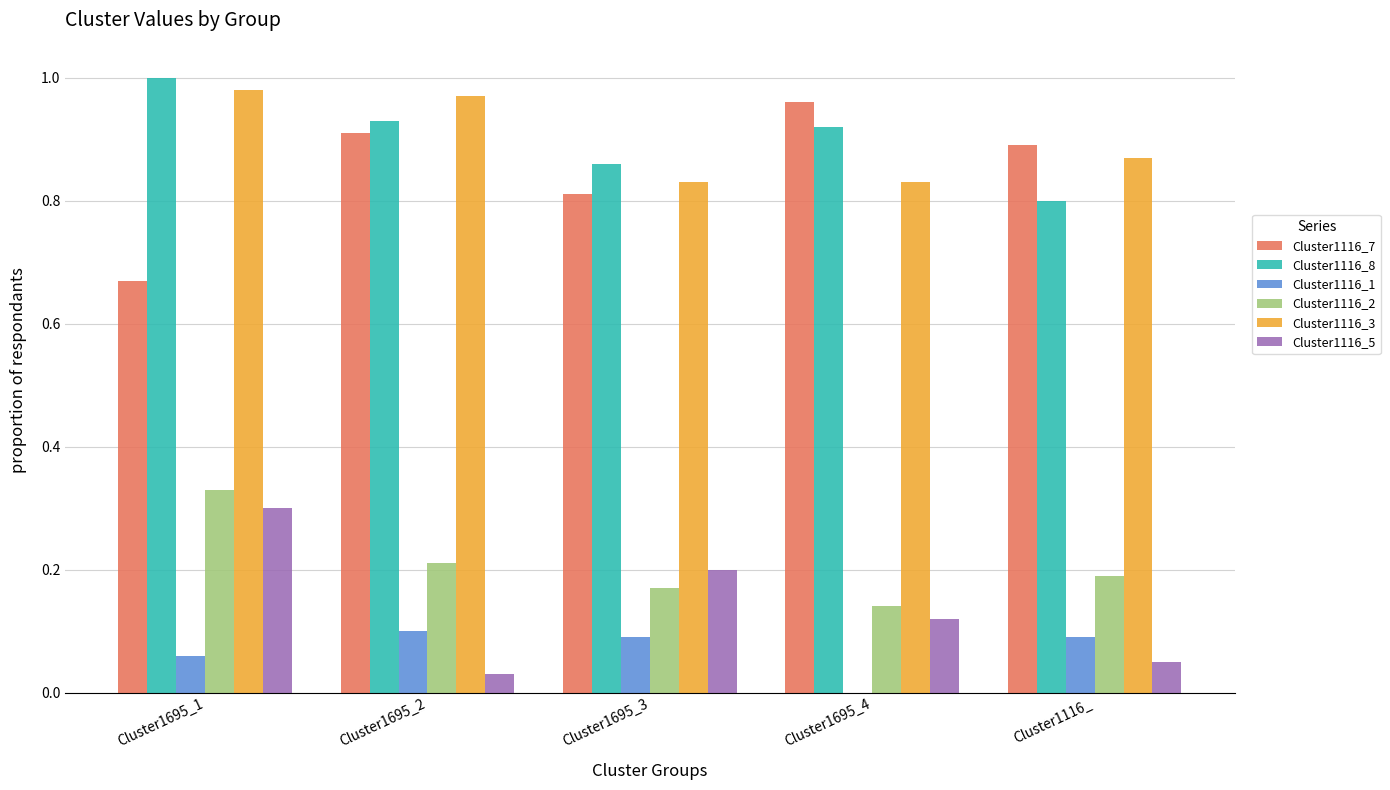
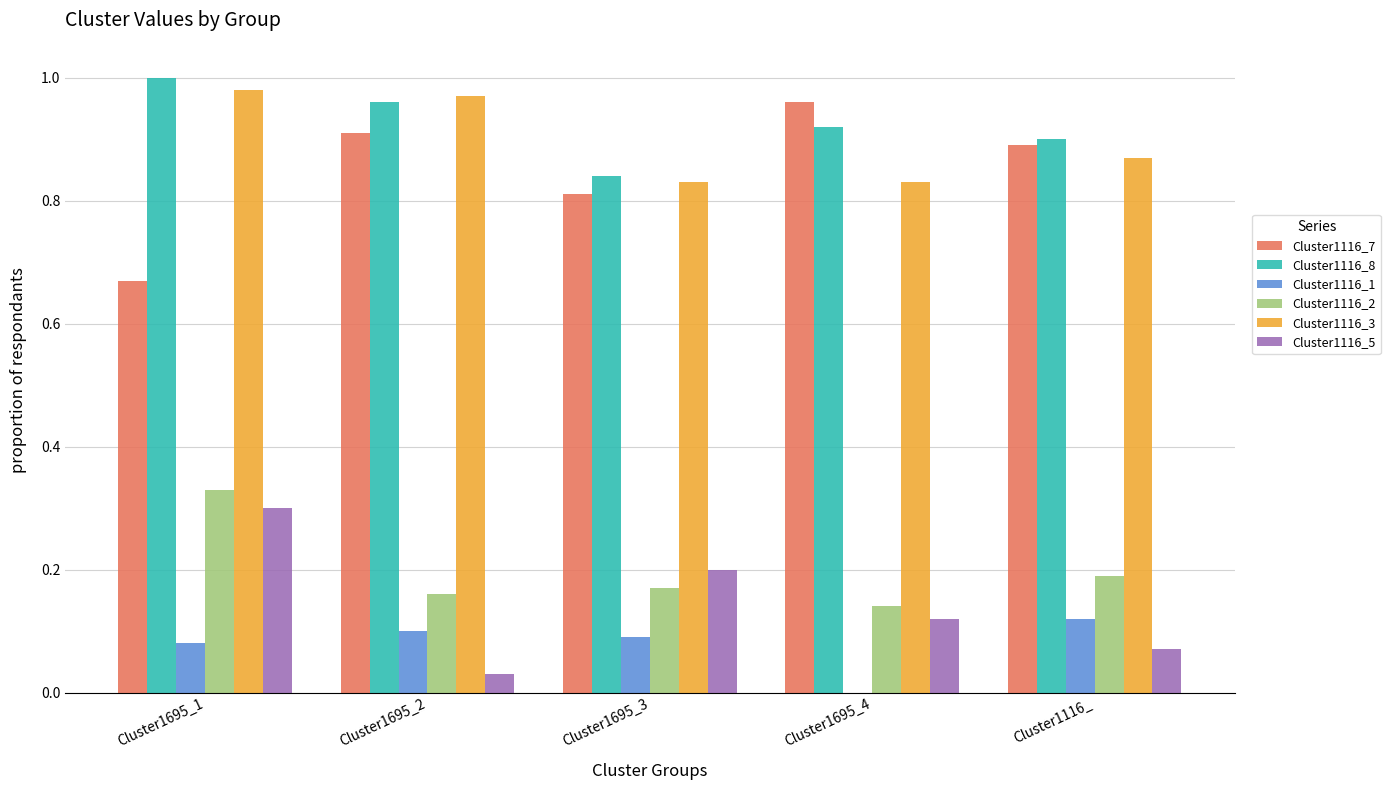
Cluster1116_1, Cluster1695_1: 0.06 -> 0.08
Cluster1116_8, Cluster1695_2: 0.93 -> 0.96
Cluster1116_2, Cluster1695_2: 0.21 -> 0.16
Cluster1116_8, Cluster1695_3: 0.86 -> 0.84
Cluster1116_8, Cluster1116_: 0.8 -> 0.9
Cluster1116_1, Cluster1116_: 0.09 -> 0.12
Cluster1116_5, Cluster1116_: 0.05 -> 0.07
